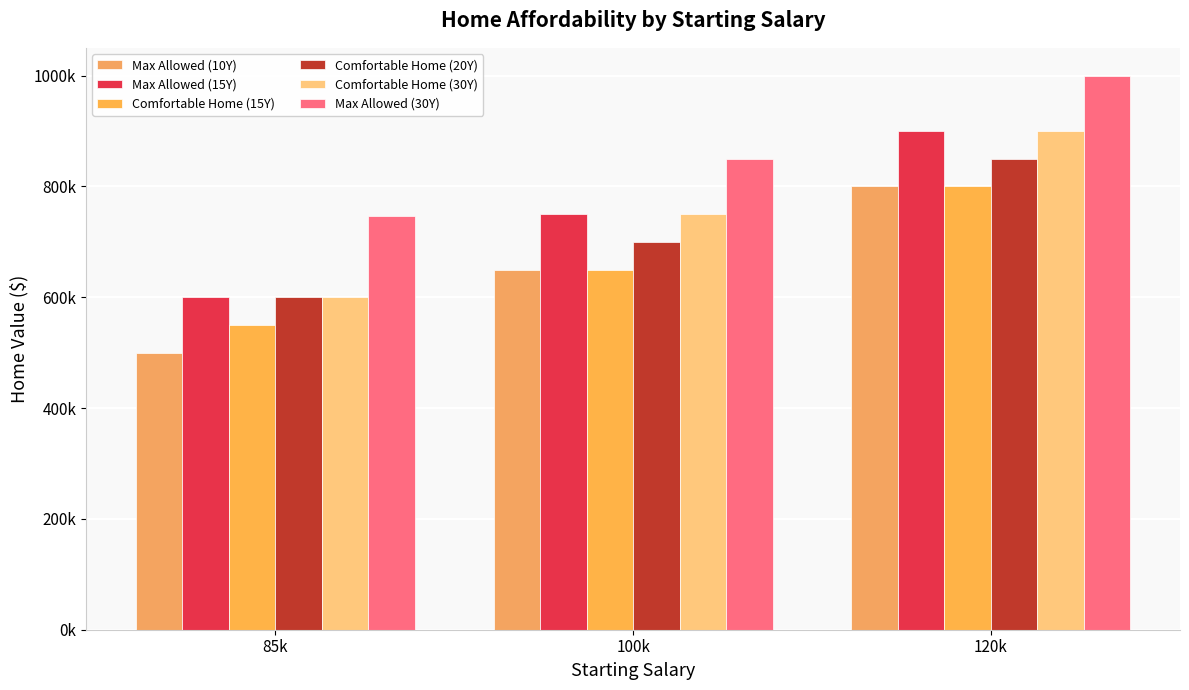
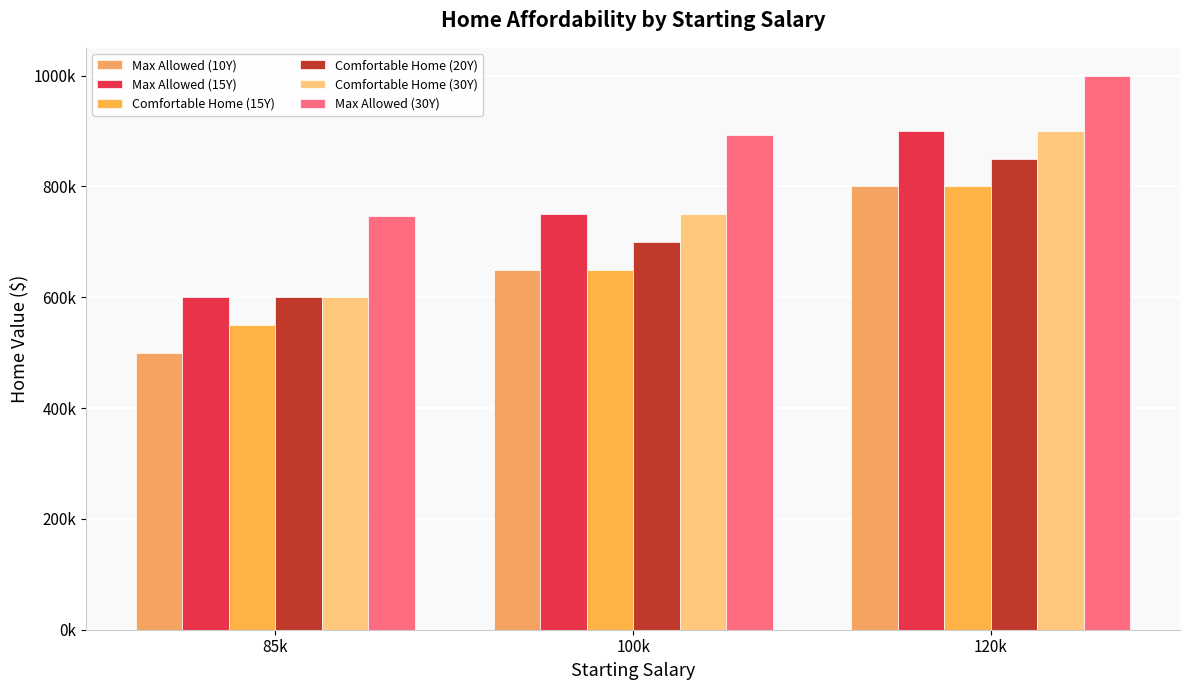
Max Allowed (30Y), 100k: 850000 -> 890000
